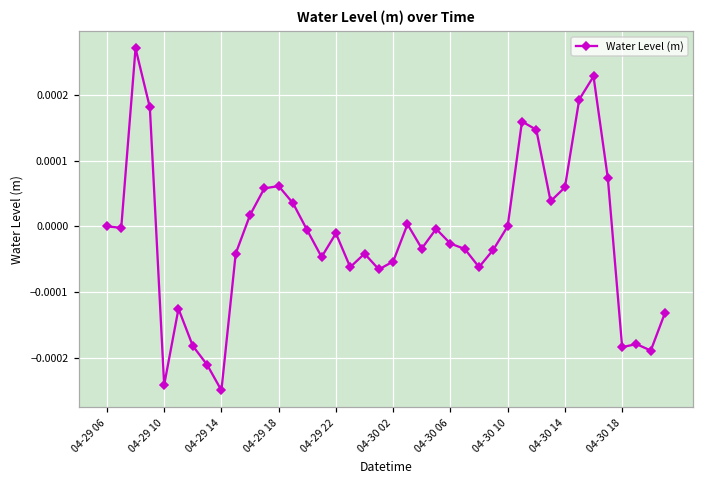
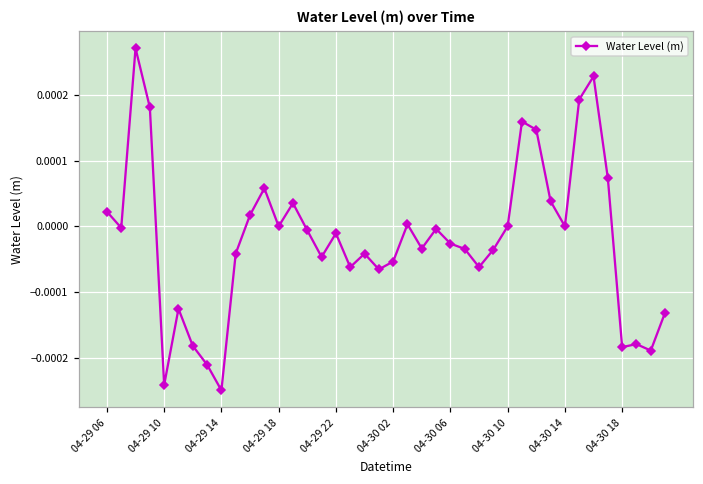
04-29 06: 0.00000 -> 0.00002
04-29 18: 0.0001 -> 0.0000
04-30 14: 0.0001 -> 0.0000
